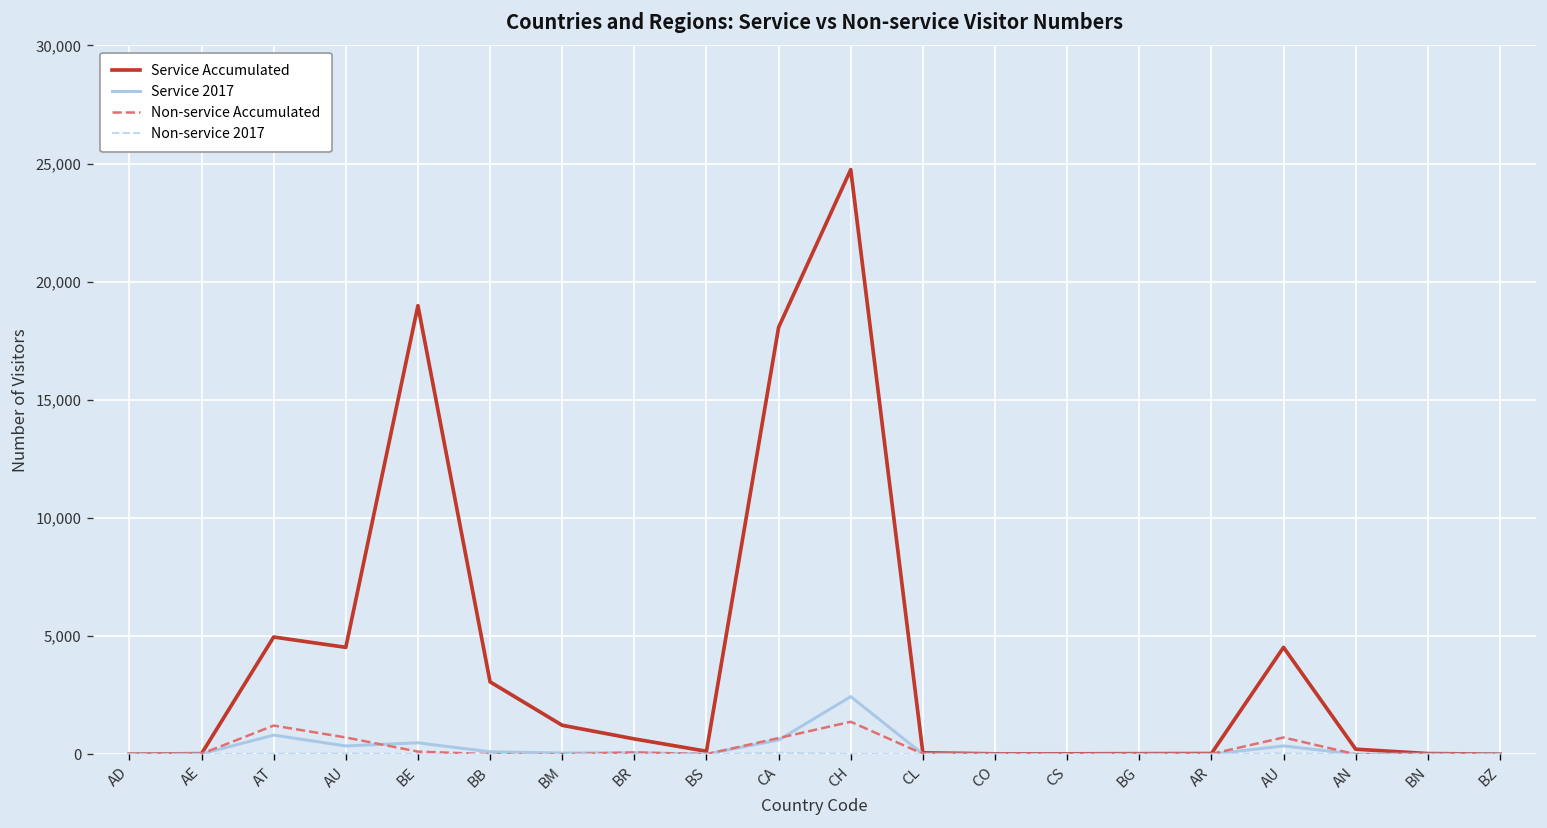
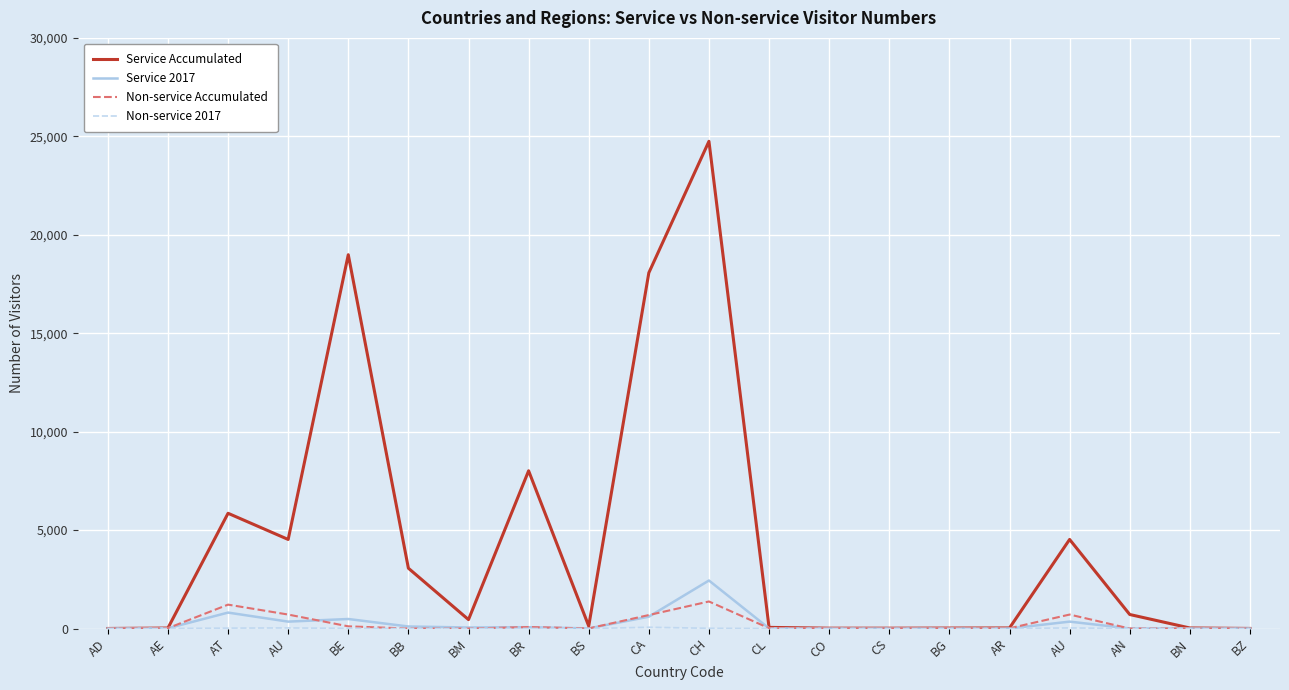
Service Accumulated, AT: 5,000 -> 5,900
Service Accumulated, BM: 1,200 -> 500
Service Accumulated, BR: 600 -> 8,000
Service Accumulated, AN: 200 -> 700
